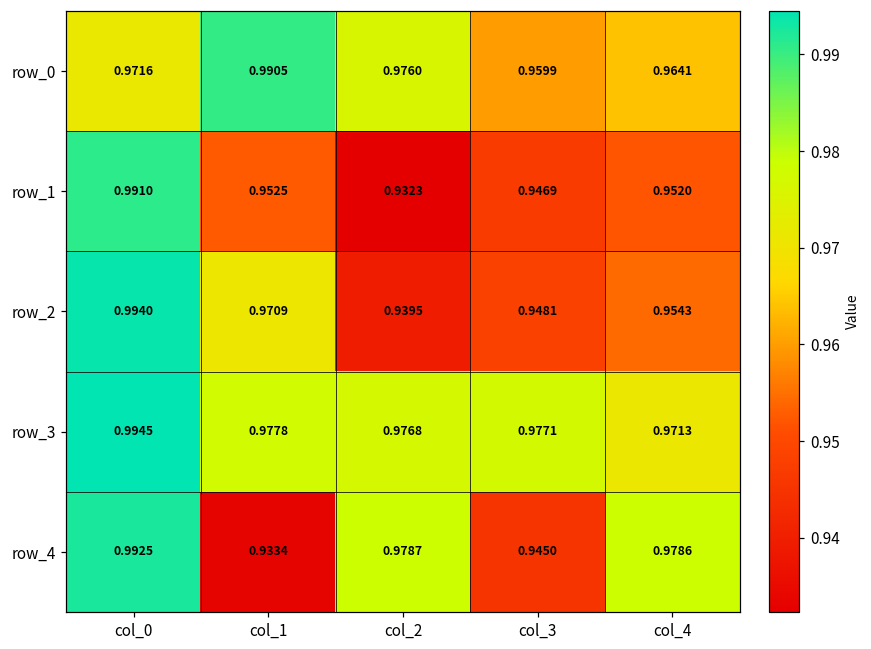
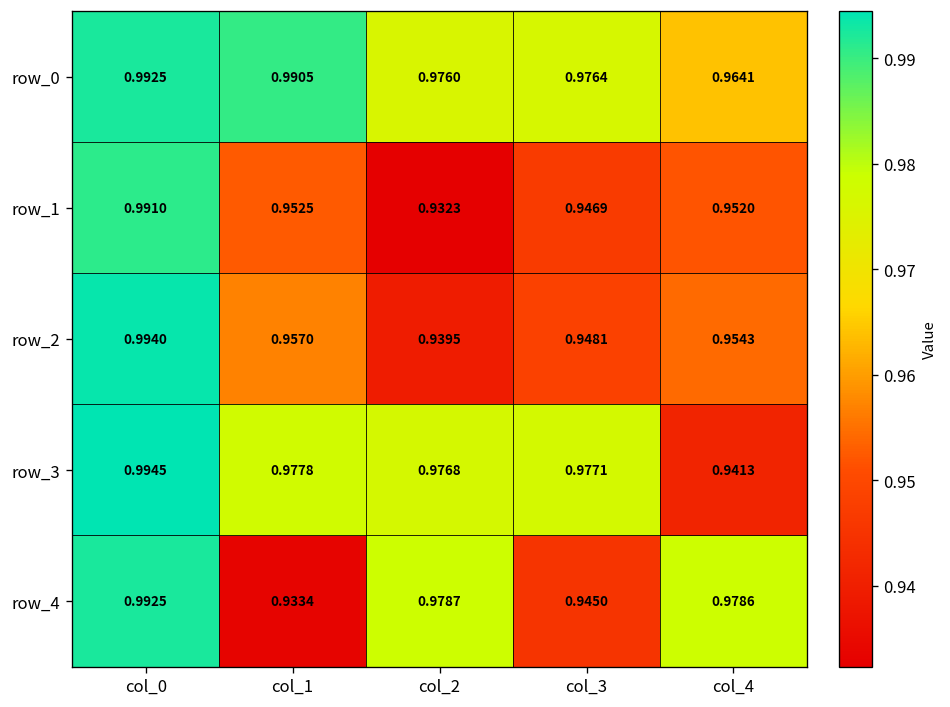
row_0, col_0: 0.9716 -> 0.9925
row_0, col_3: 0.9599 -> 0.9764
row_2, col_1: 0.9709 -> 0.9570
row_3, col_4: 0.9713 -> 0.9413
